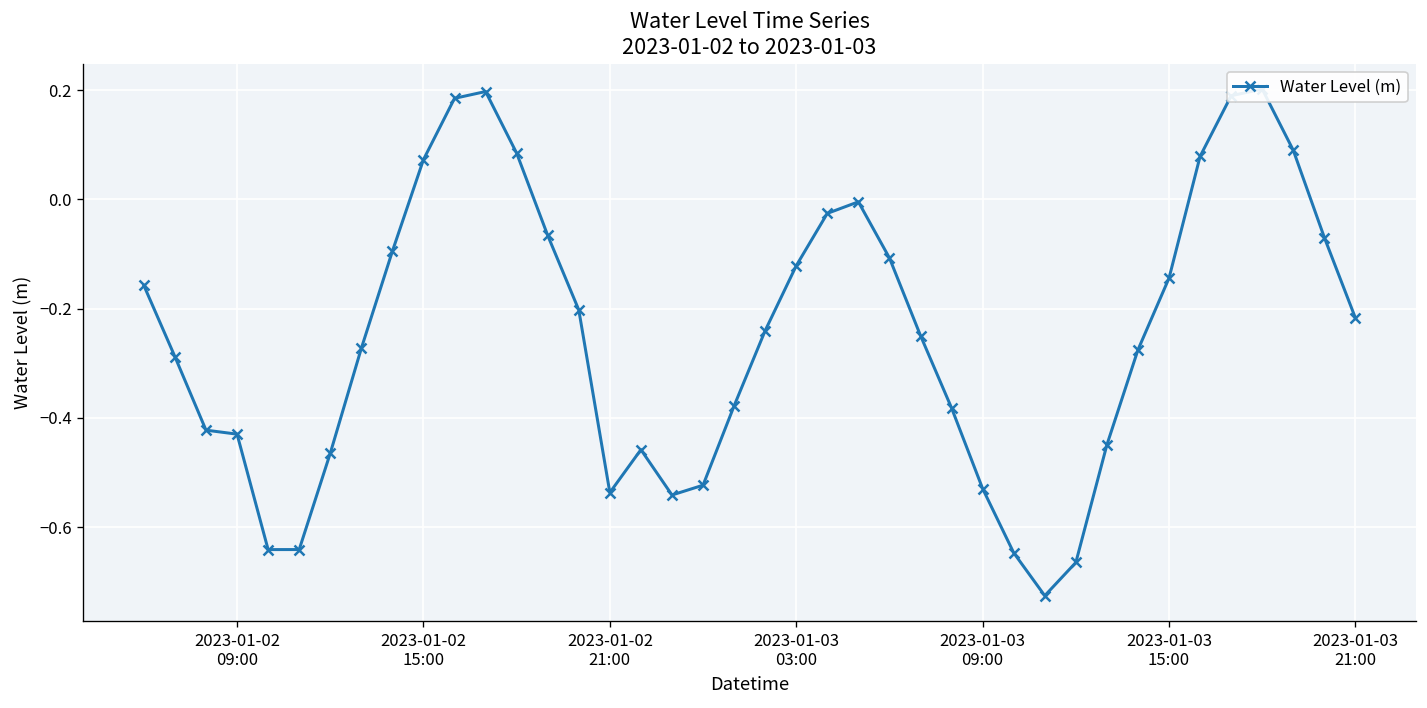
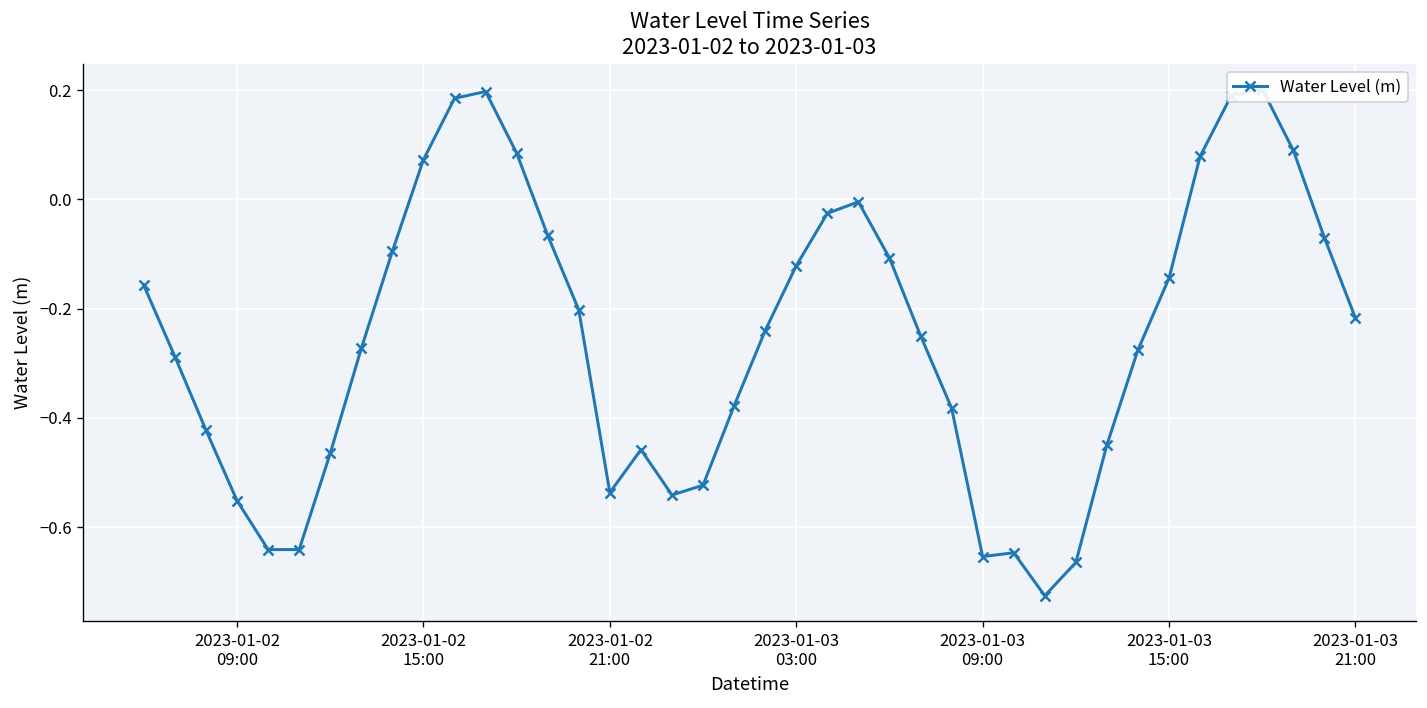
2023-01-02 09:00: -0.43 -> -0.55
2023-01-03 09:00: -0.53 -> -0.65
